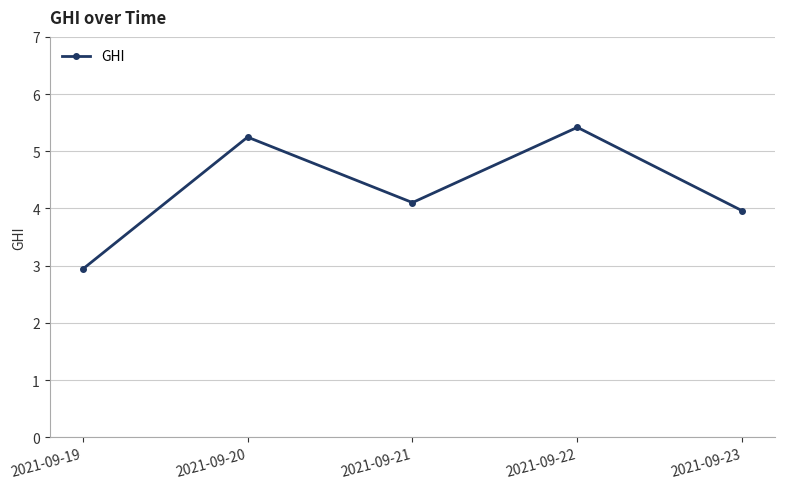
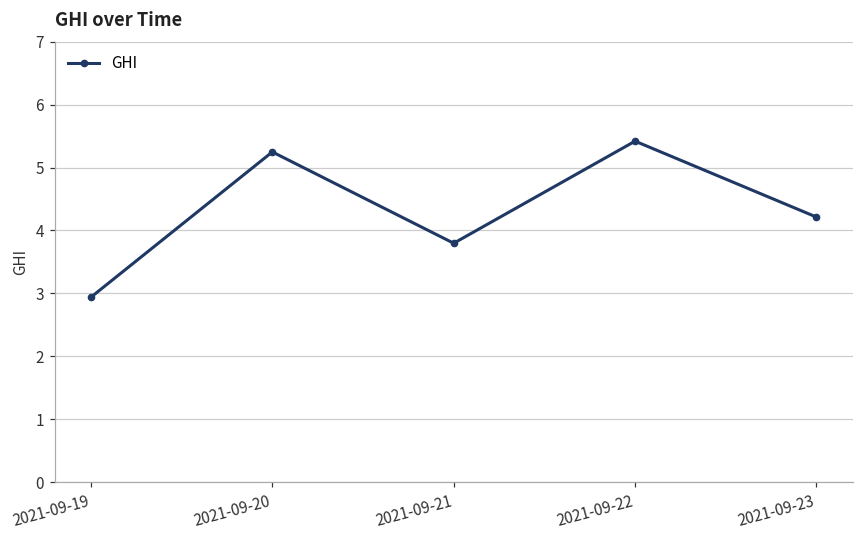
2021-09-21: 4.1 -> 3.8
2021-09-23: 4.0 -> 4.2
